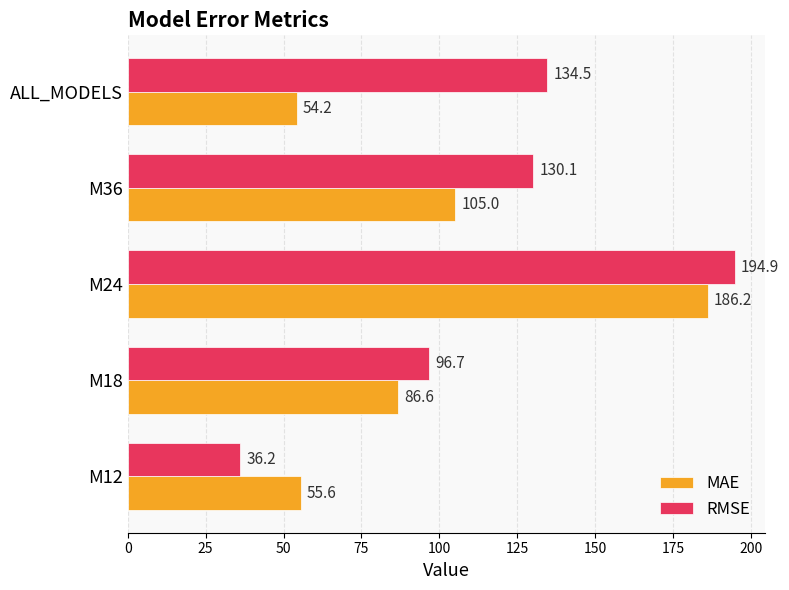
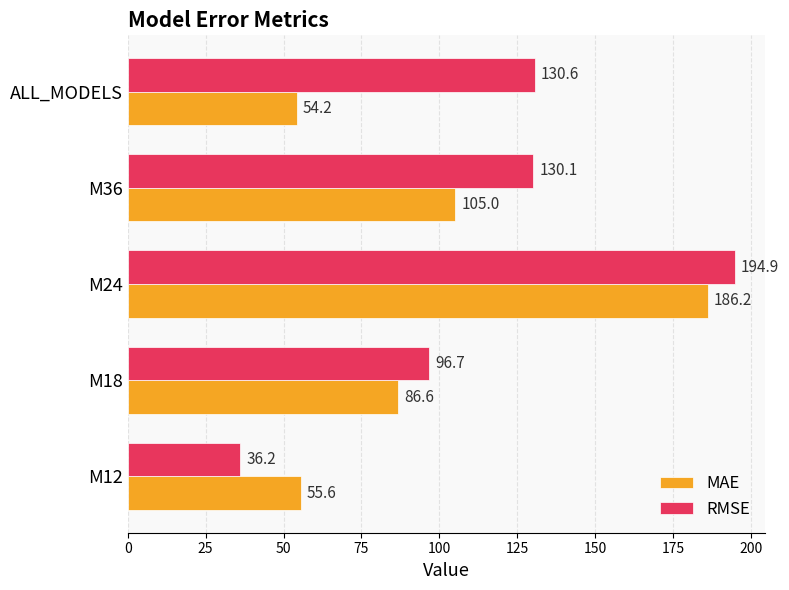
RMSE, ALL_MODELS: 134.5 -> 130.6
